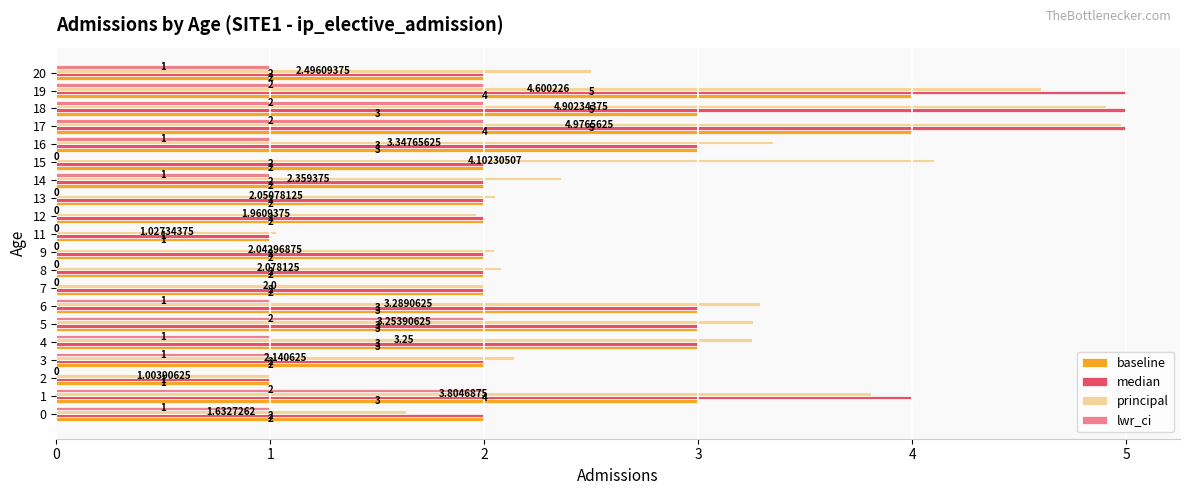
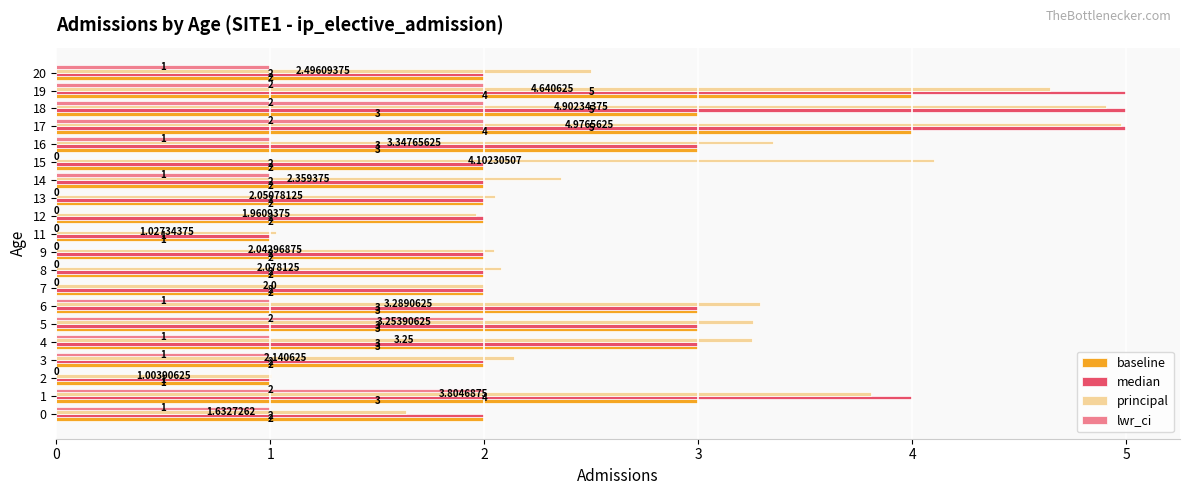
principal, 19: 4.600226 -> 4.640625
